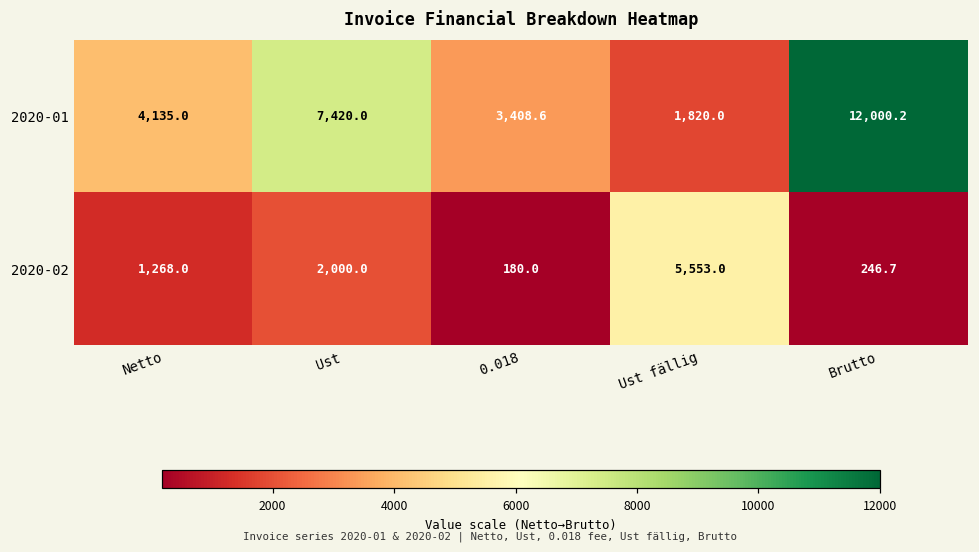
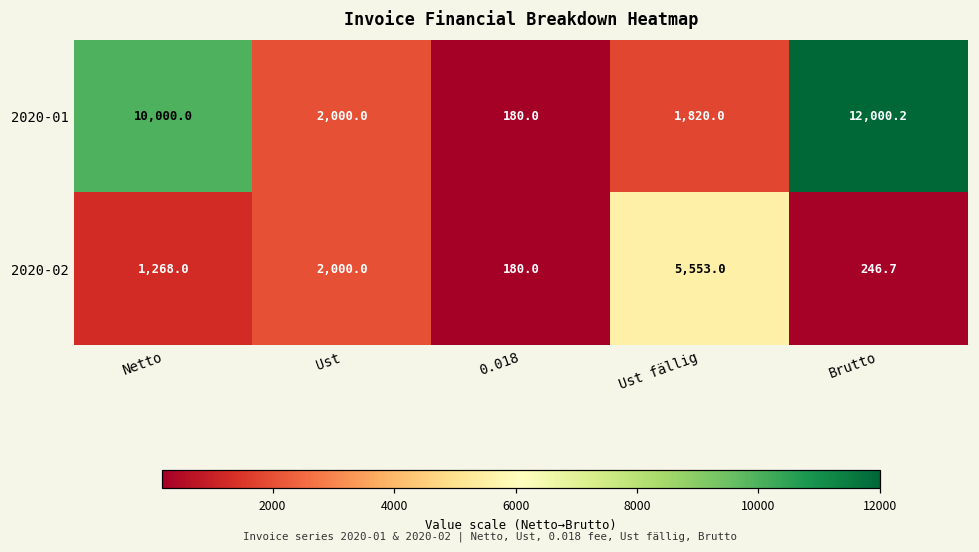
2020-01, Netto: 4,135.0 -> 10,000.0
2020-01, Ust: 7,420.0 -> 2,000.0
2020-01, 0.018: 3,408.6 -> 180.0
